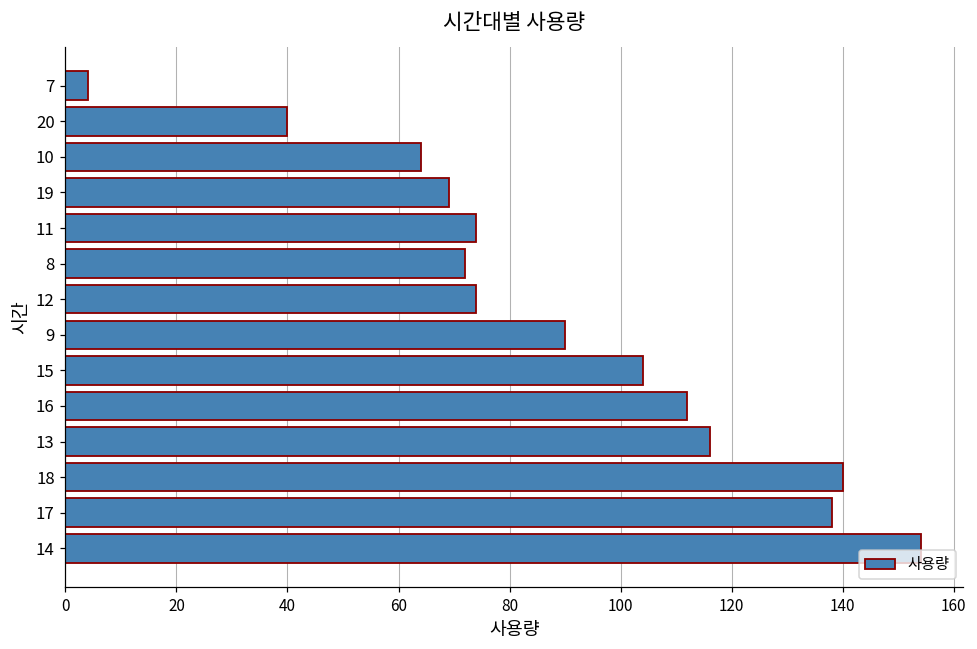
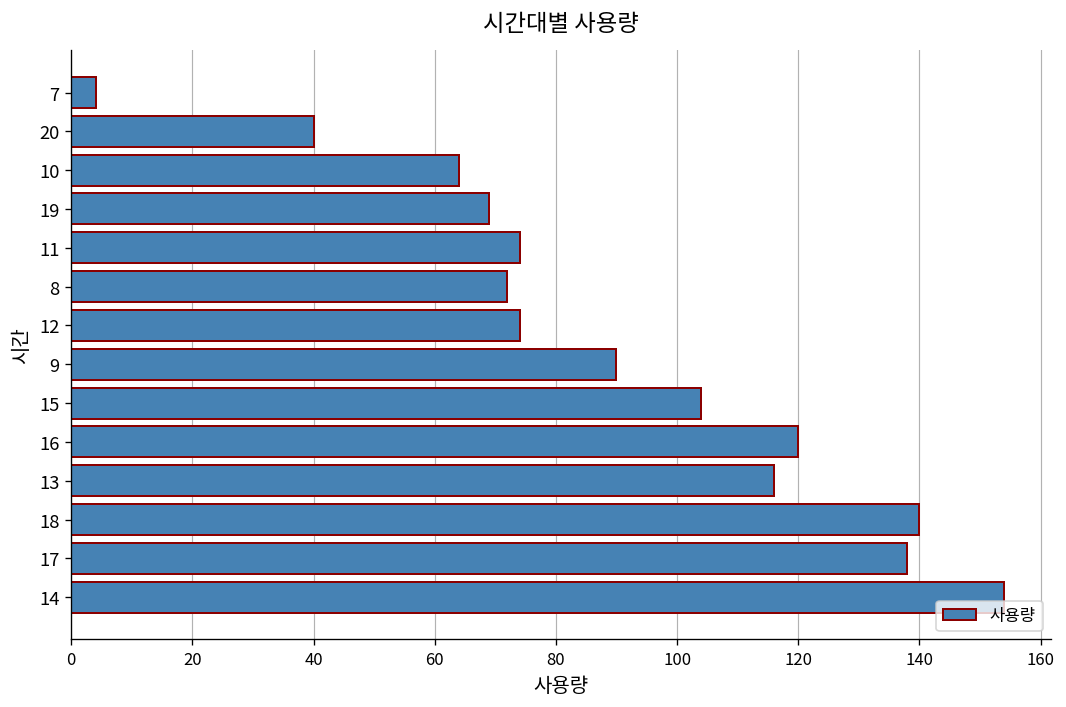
16: 112 -> 120
